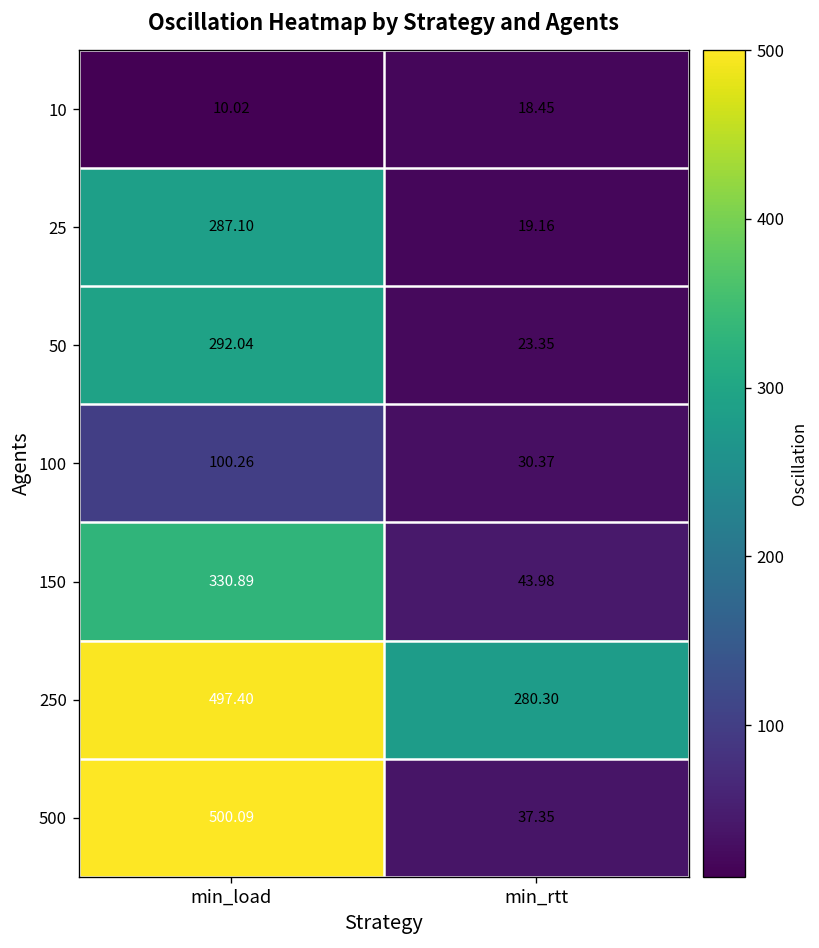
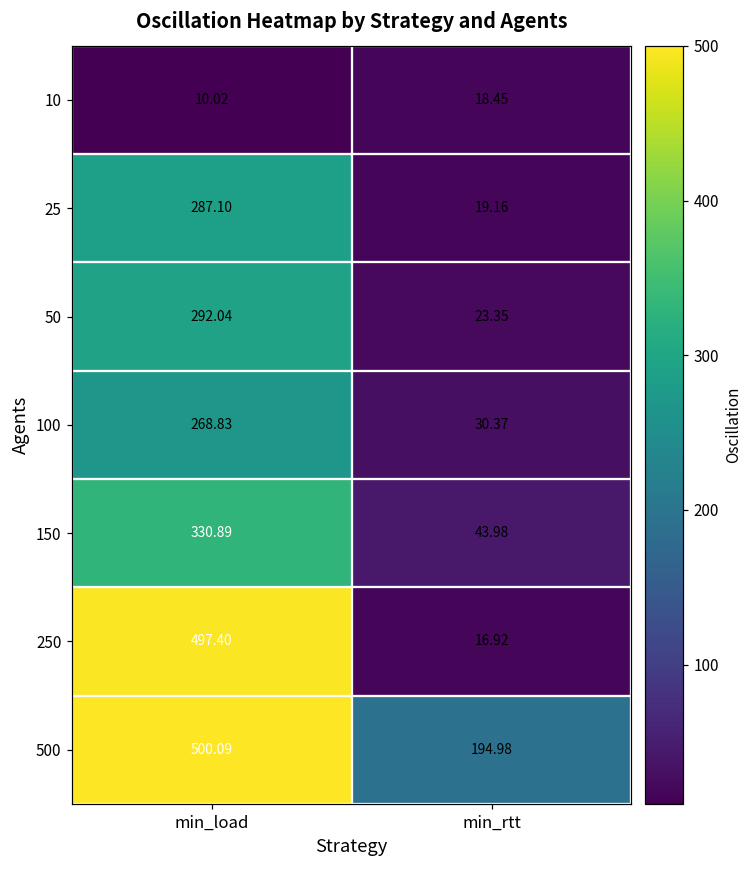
100, min_load: 100.26 -> 268.83
250, min_rtt: 280.30 -> 16.92
500, min_rtt: 37.35 -> 194.98
